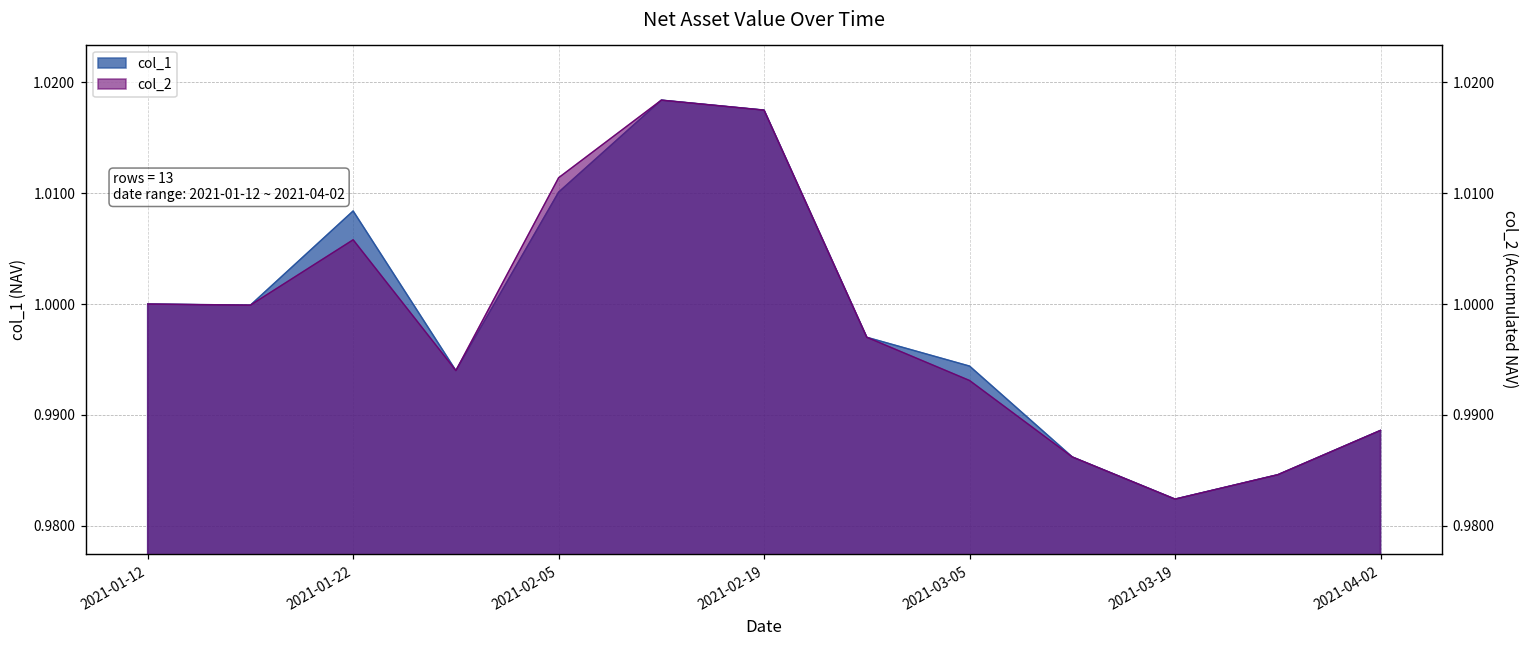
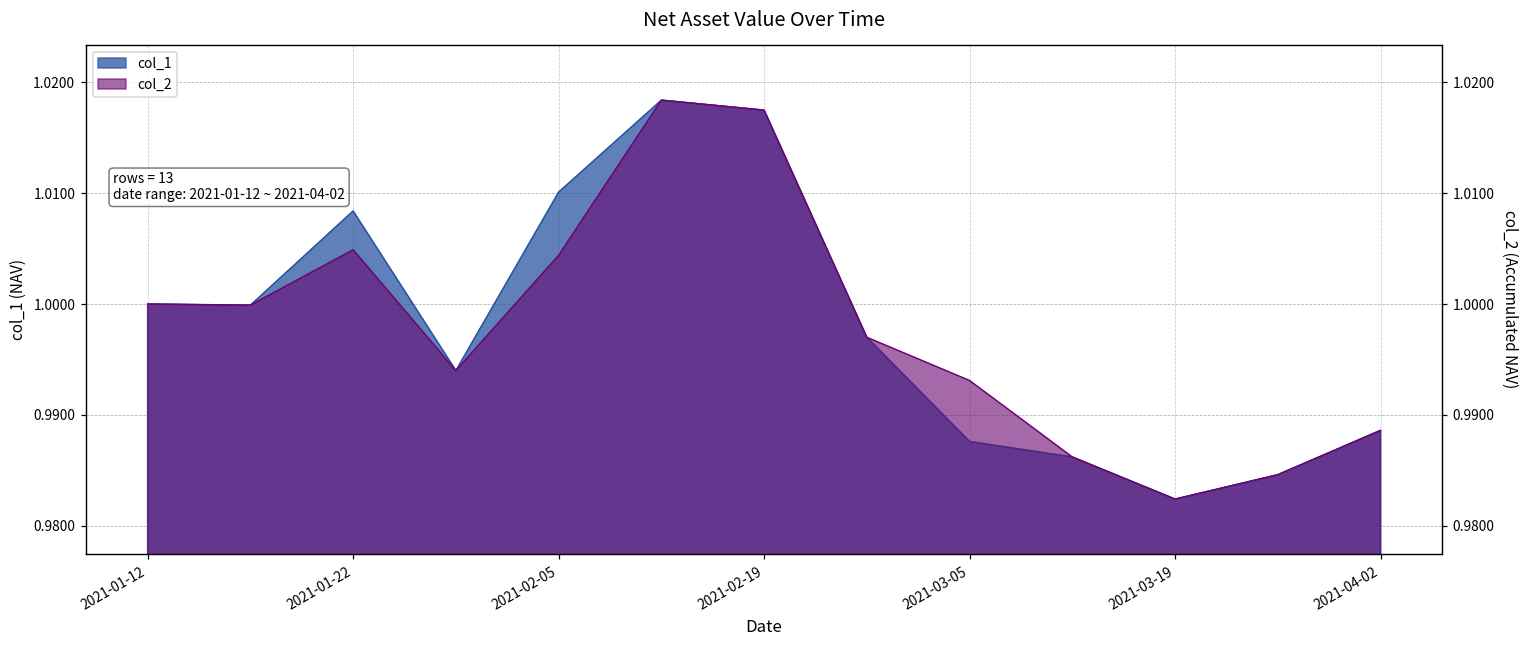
col_1, 2021-03-05: 0.9944 -> 0.9876
col_2, 2021-01-22: 1.0058 -> 1.0049
col_2, 2021-02-05: 1.0114 -> 1.0044
